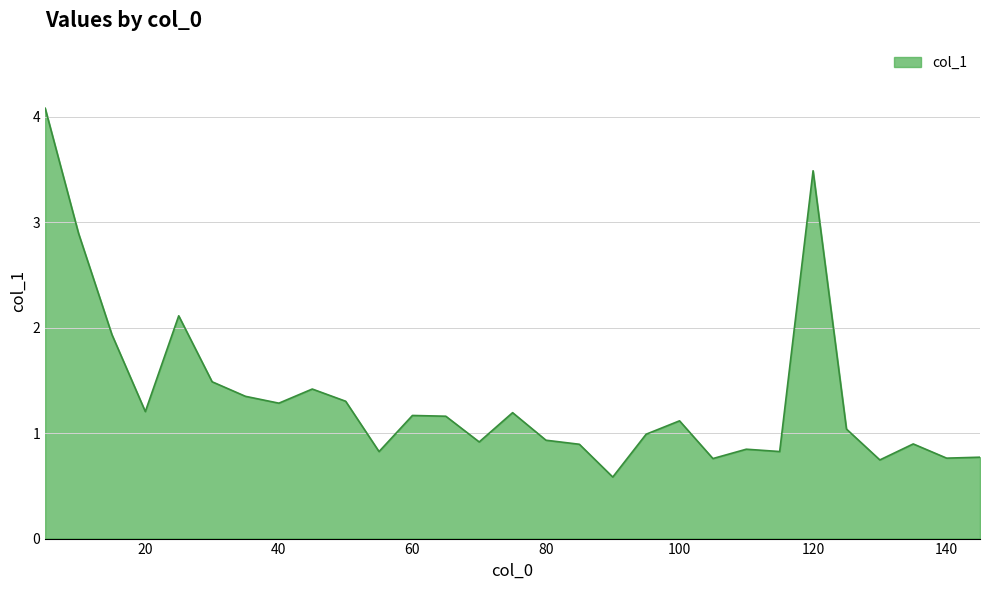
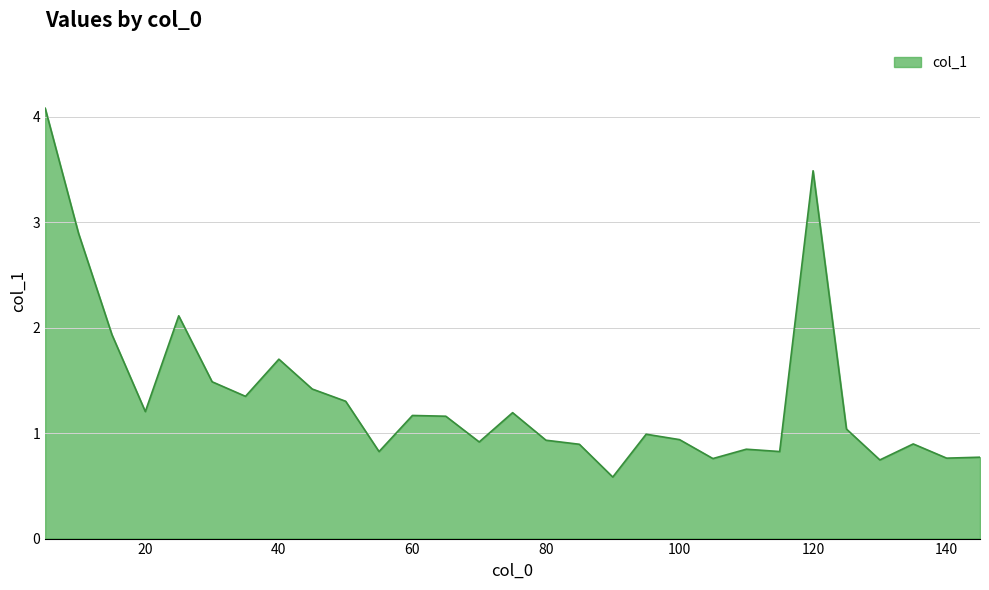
40: 1.28 -> 1.70
100: 1.12 -> 0.94
